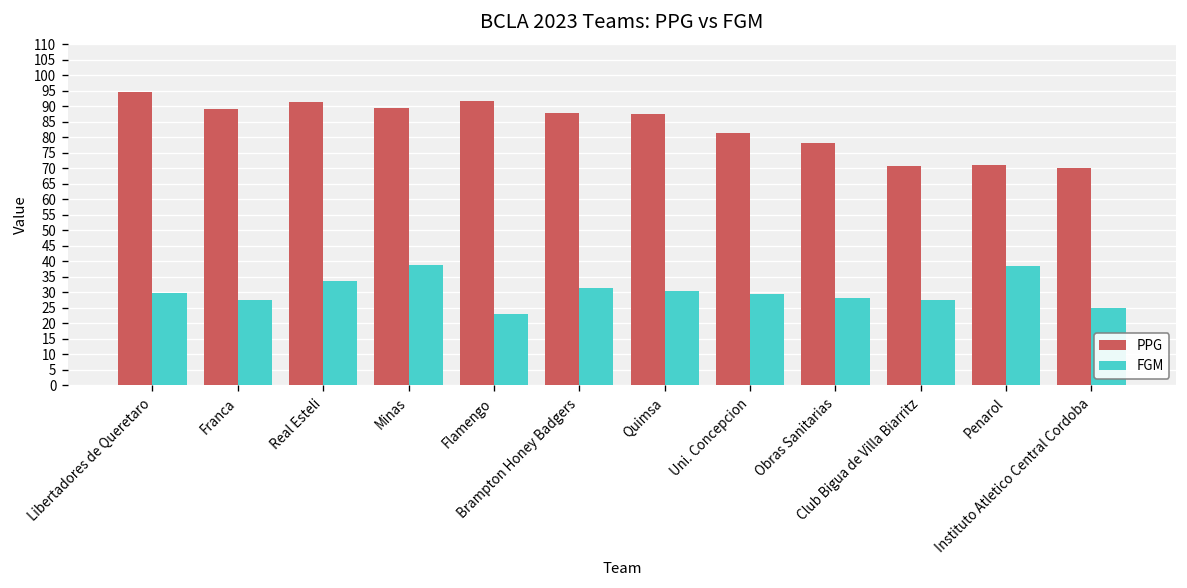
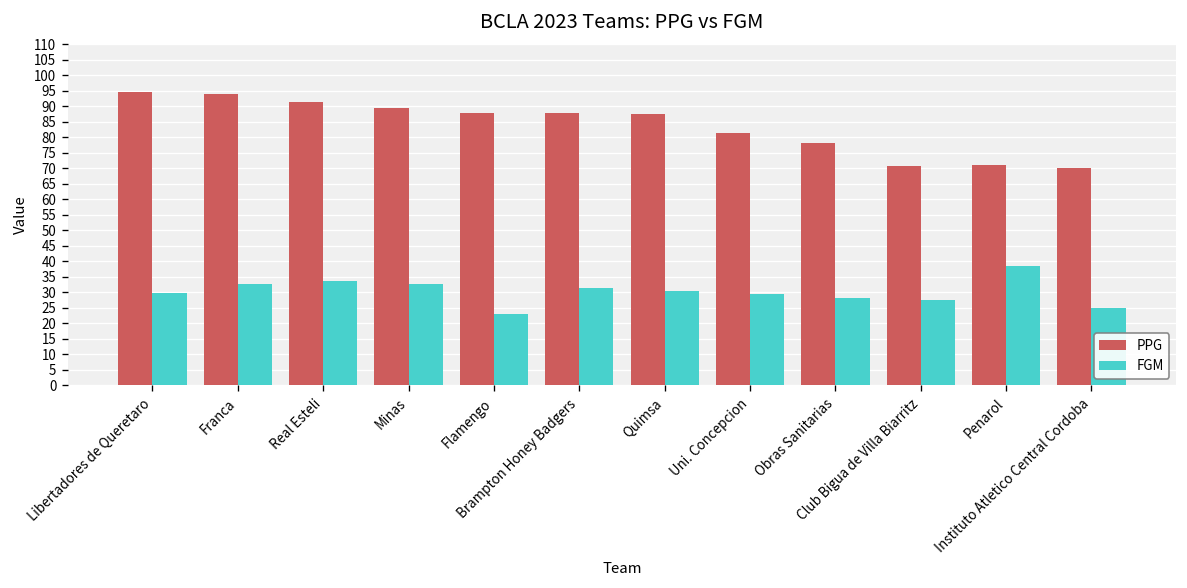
PPG, Franca: 89 -> 94
FGM, Franca: 28 -> 33
FGM, Minas: 39 -> 33
PPG, Flamengo: 92 -> 88
